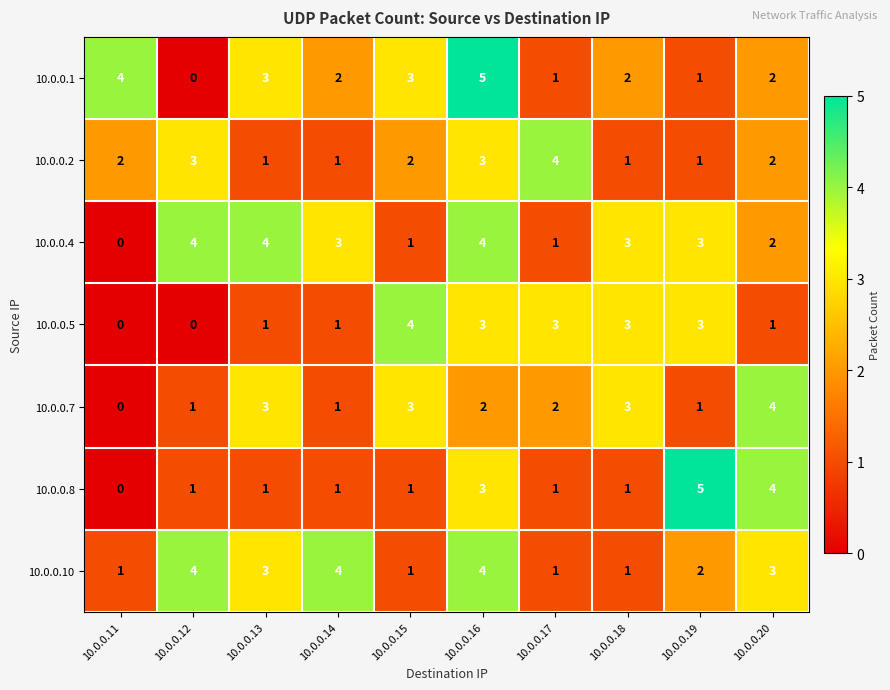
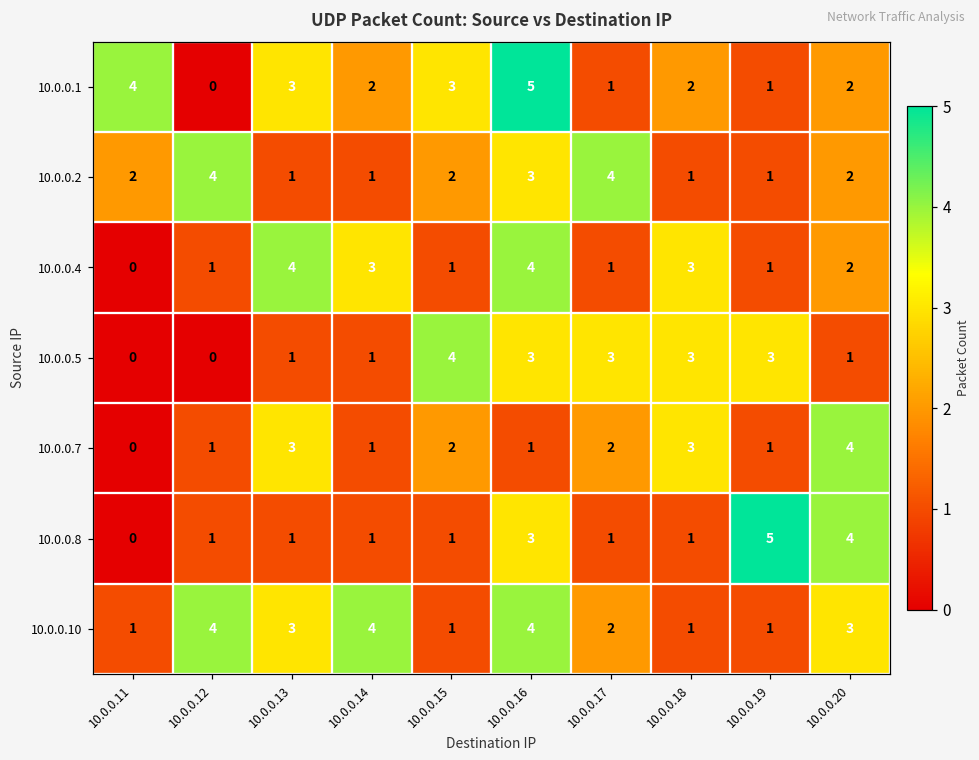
10.0.0.2, 10.0.0.12: 3 -> 4
10.0.0.4, 10.0.0.12: 4 -> 1
10.0.0.4, 10.0.0.19: 3 -> 1
10.0.0.7, 10.0.0.15: 3 -> 2
10.0.0.7, 10.0.0.16: 2 -> 1
10.0.0.10, 10.0.0.17: 1 -> 2
10.0.0.10, 10.0.0.19: 2 -> 1
